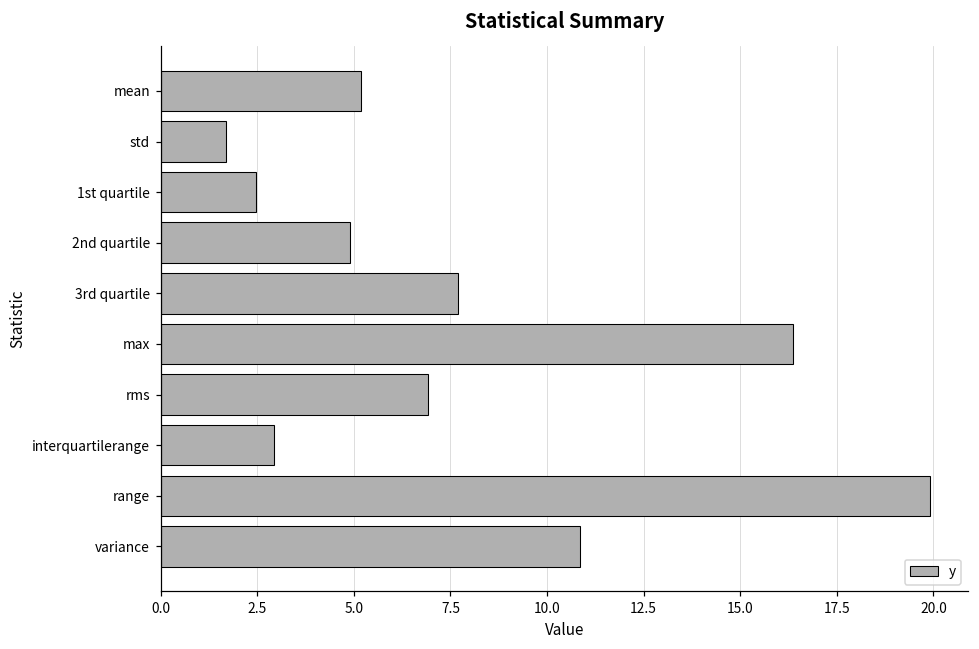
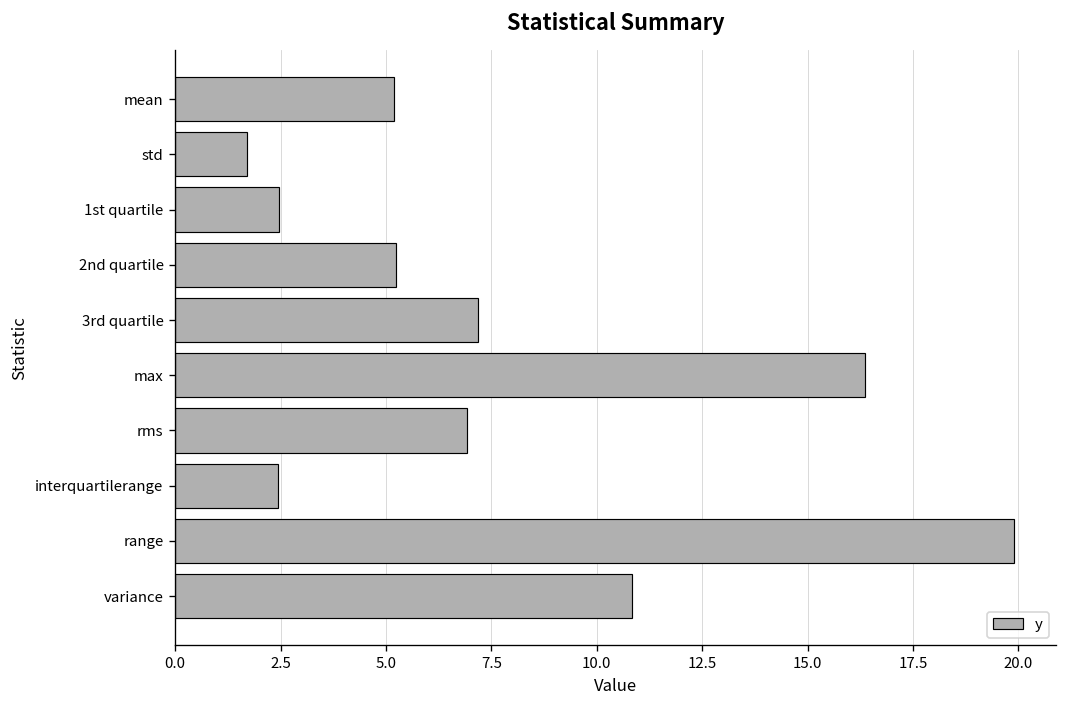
2nd quartile: 4.9 -> 5.2
3rd quartile: 7.7 -> 7.2
interquartilerange: 2.9 -> 2.4
